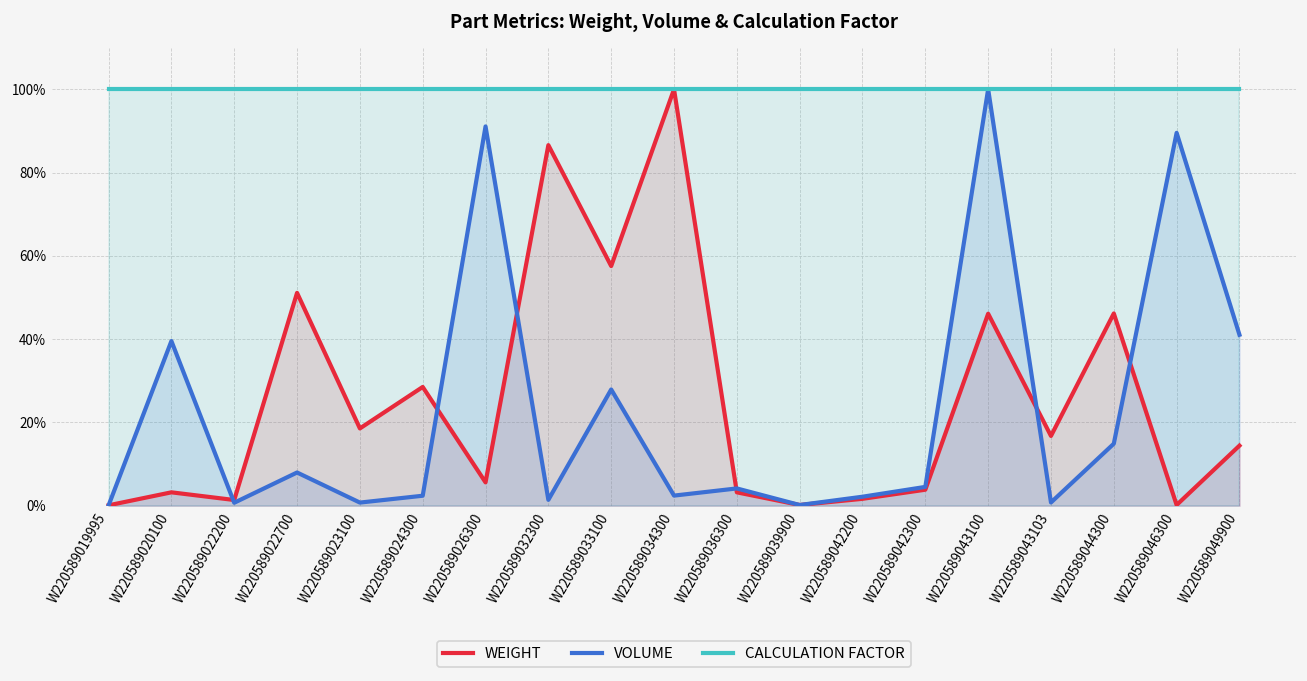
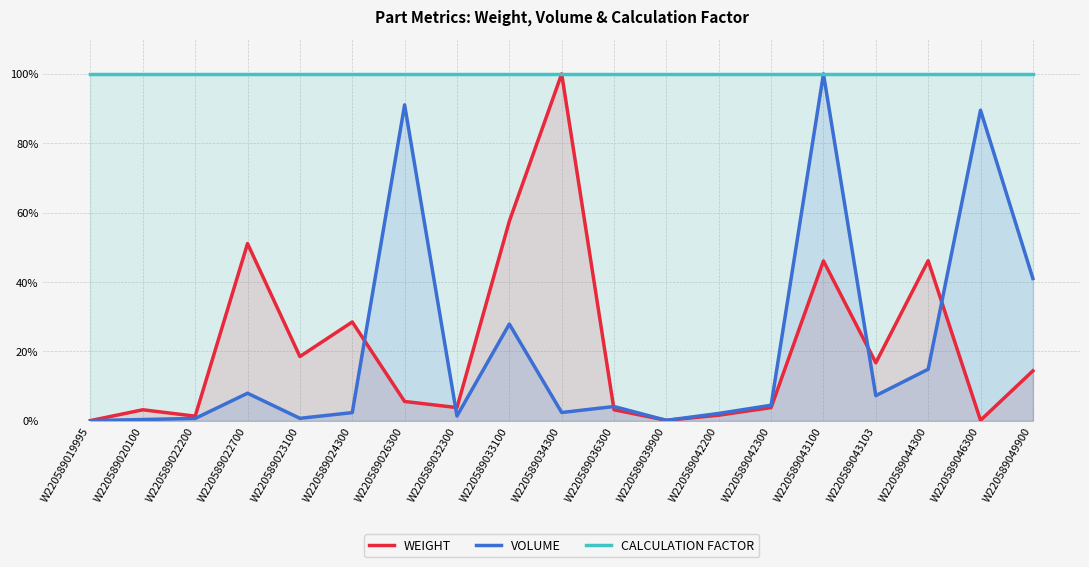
VOLUME, W220589020100: 40% -> 0%
WEIGHT, W220589032300: 87% -> 4%
VOLUME, W220589043103: 1% -> 7%
